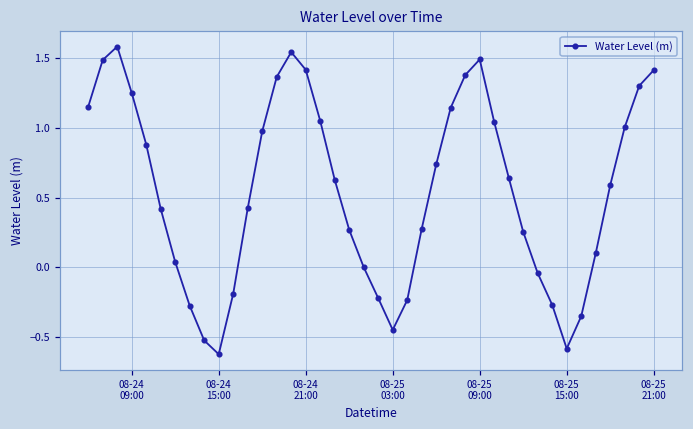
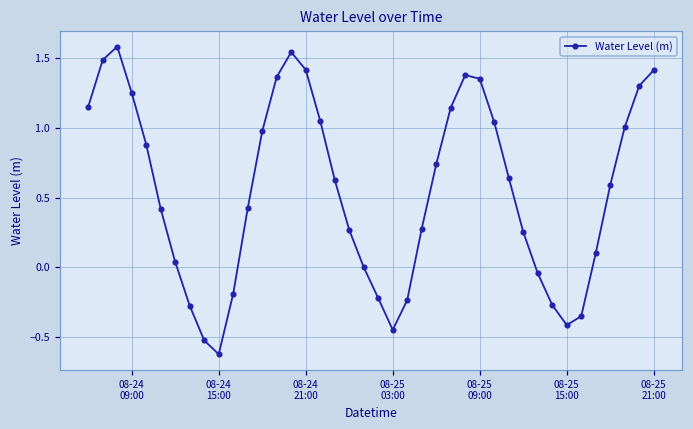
08-25 09:00: 1.49 -> 1.35
08-25 15:00: -0.58 -> -0.41
